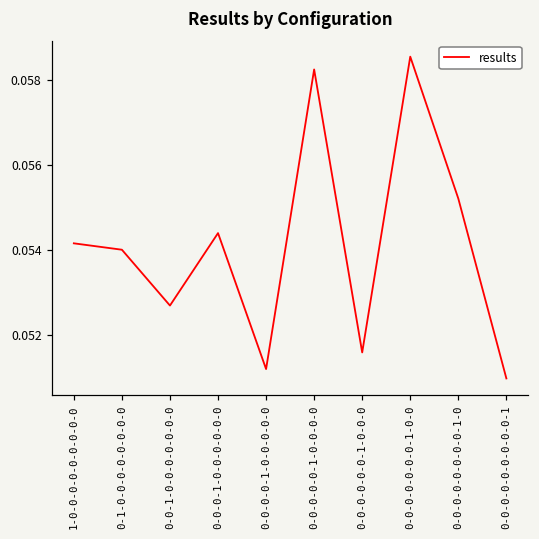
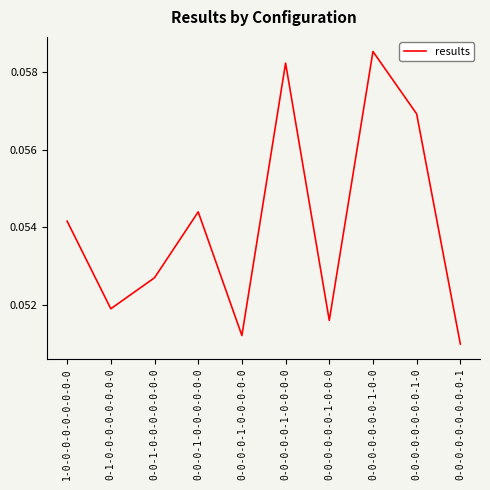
0-1-0-0-0-0-0-0-0-0: 0.0540 -> 0.0519
0-0-0-0-0-0-0-0-1-0: 0.0552 -> 0.0569
